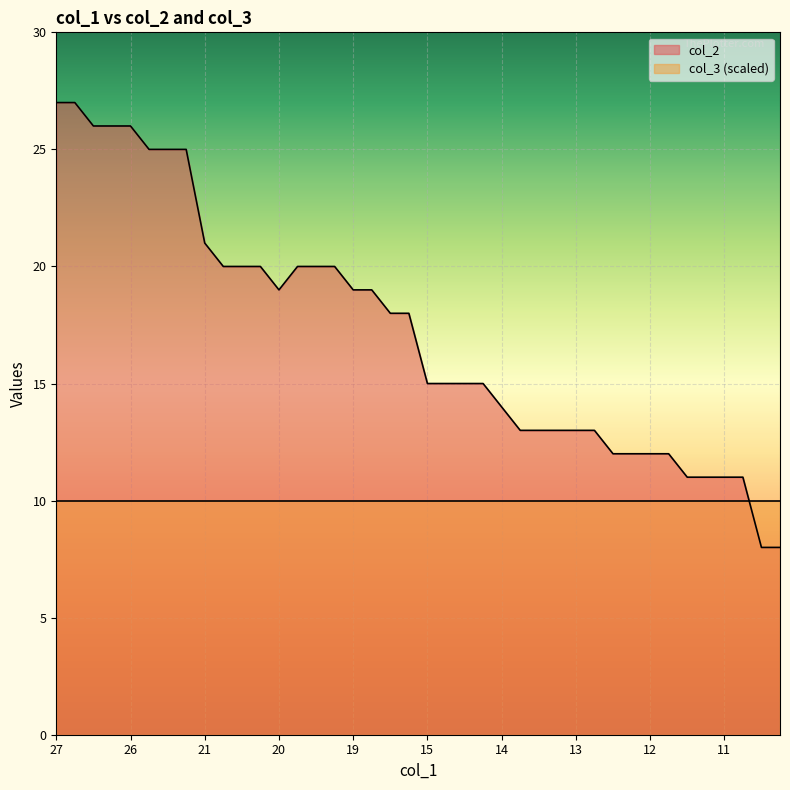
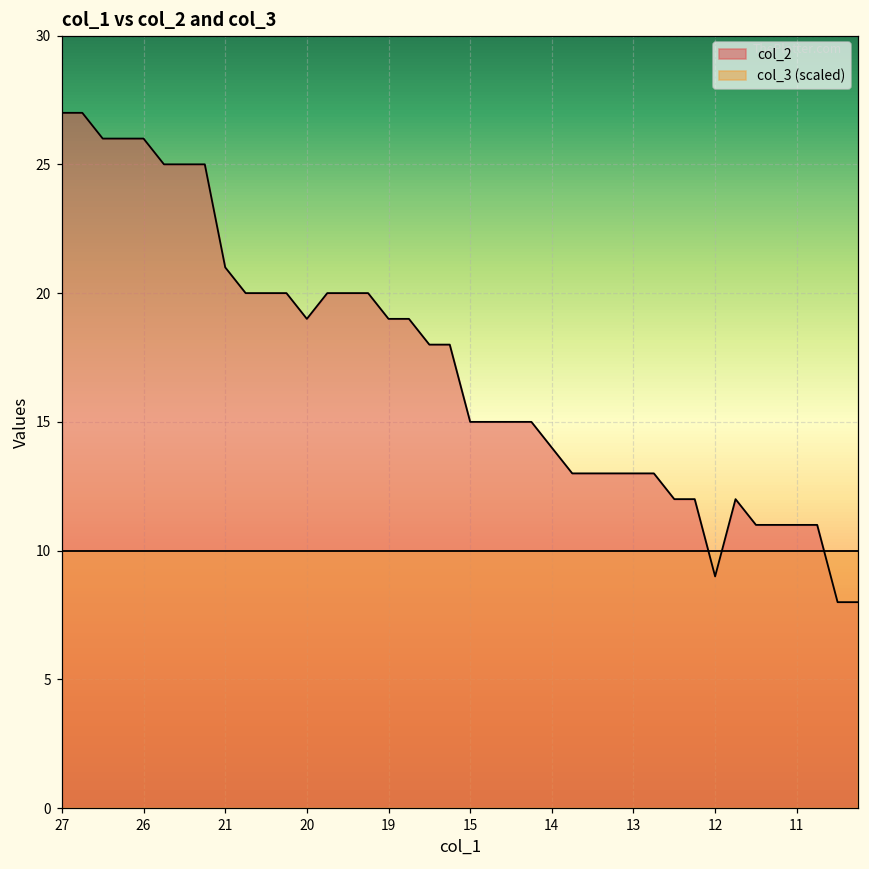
col_2, 12: 12 -> 9
